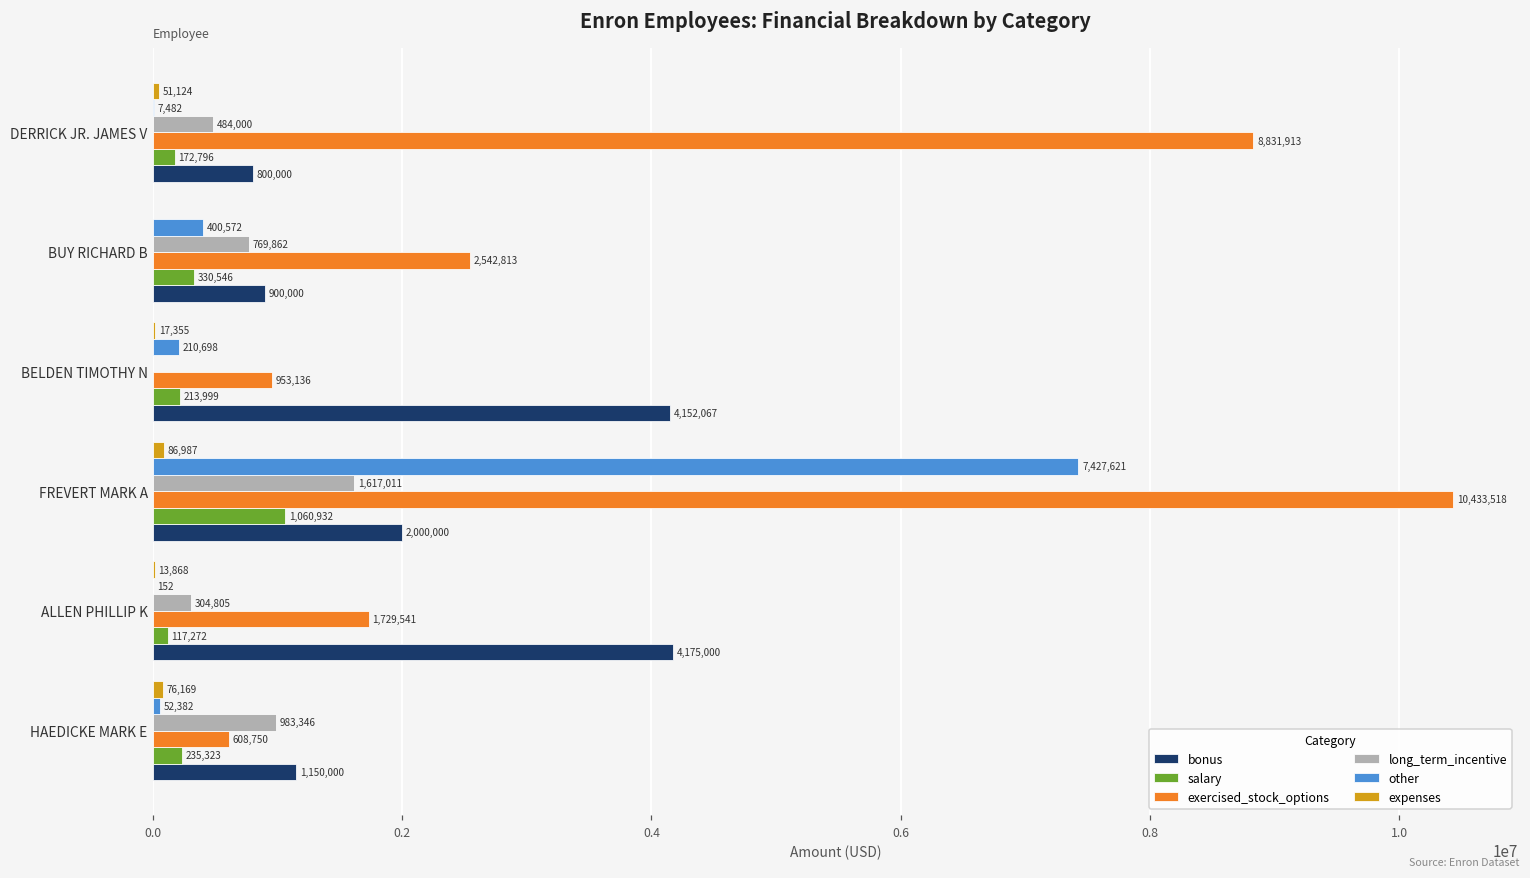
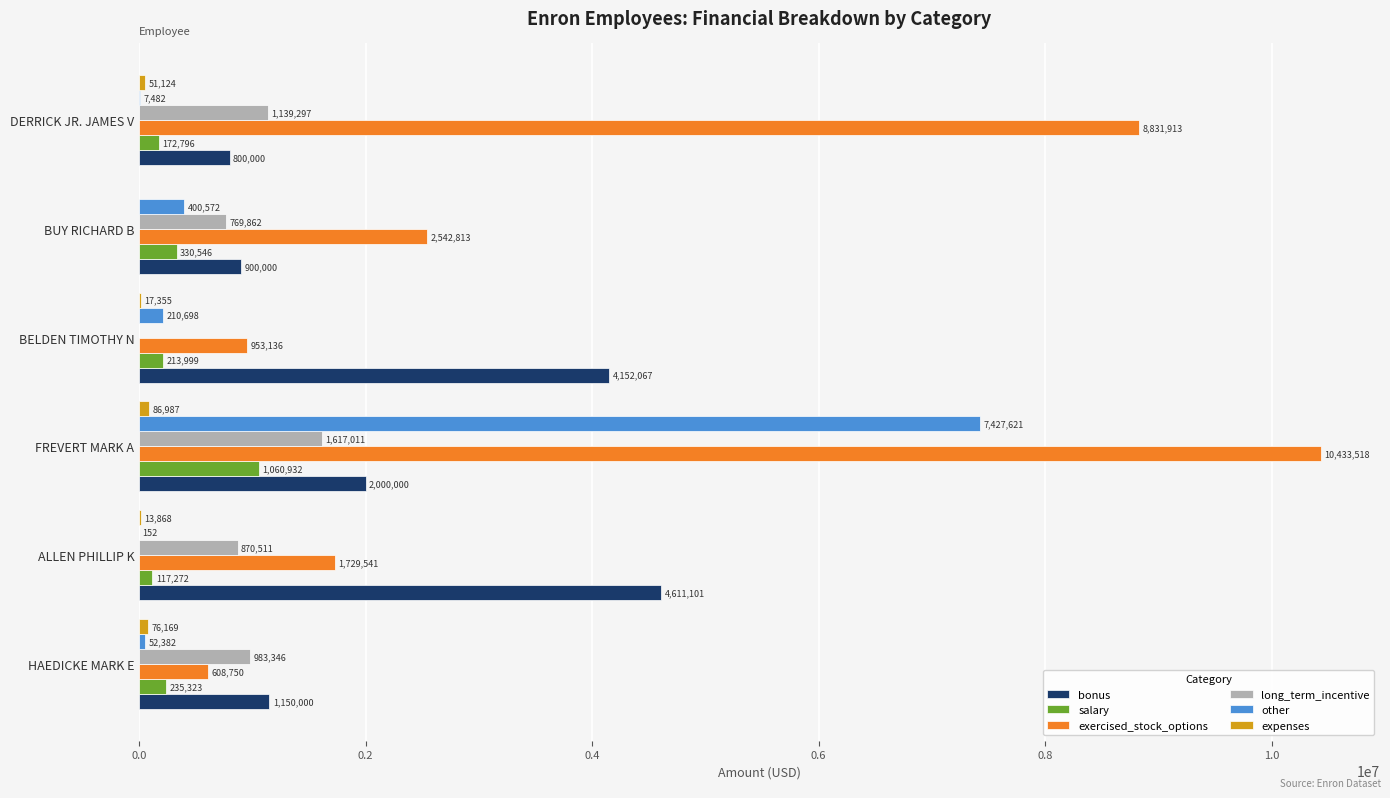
long_term_incentive, DERRICK JR. JAMES V: 484,000 -> 1,139,297
long_term_incentive, ALLEN PHILLIP K: 304,805 -> 870,511
bonus, ALLEN PHILLIP K: 4,175,000 -> 4,611,101
